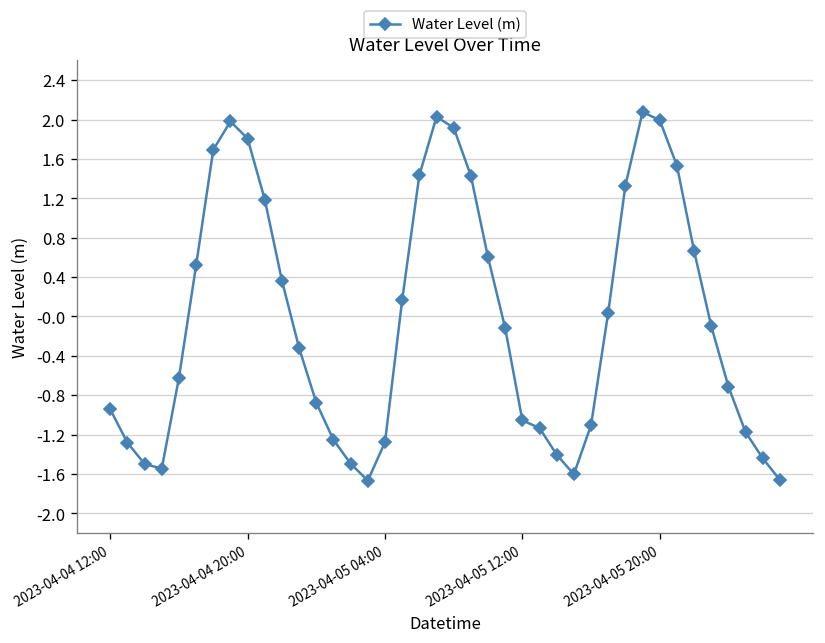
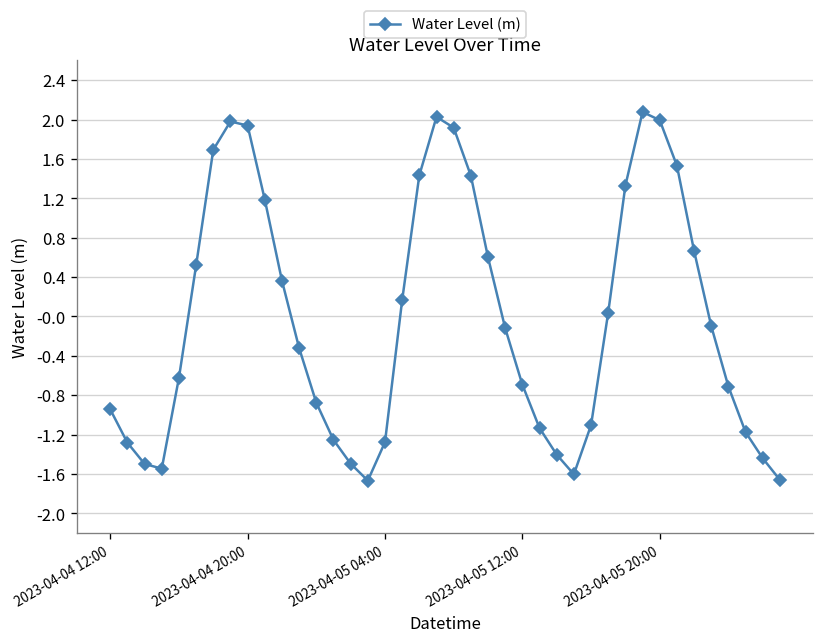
2023-04-04 20:00: 1.8 -> 1.9
2023-04-05 12:00: -1.1 -> -0.7
